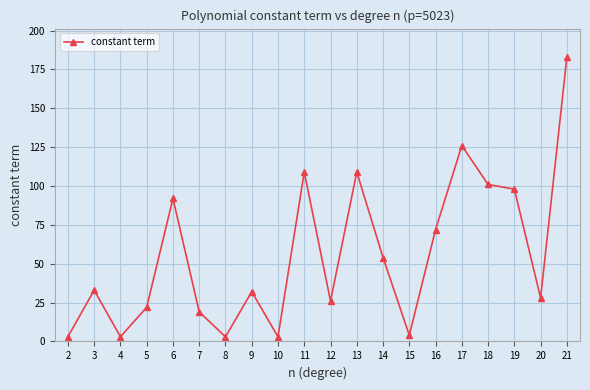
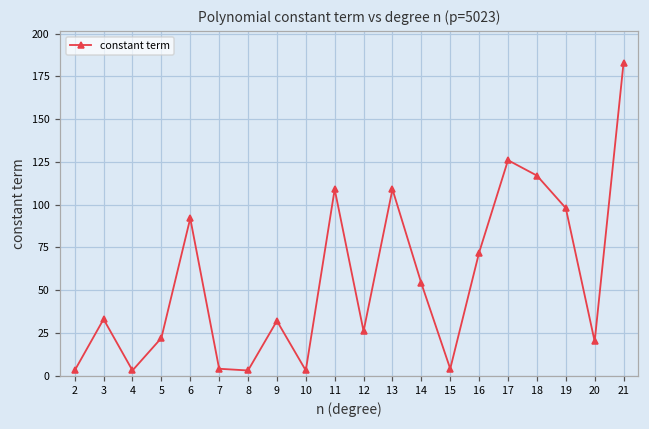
7: 19 -> 4
18: 101 -> 117
20: 28 -> 20
